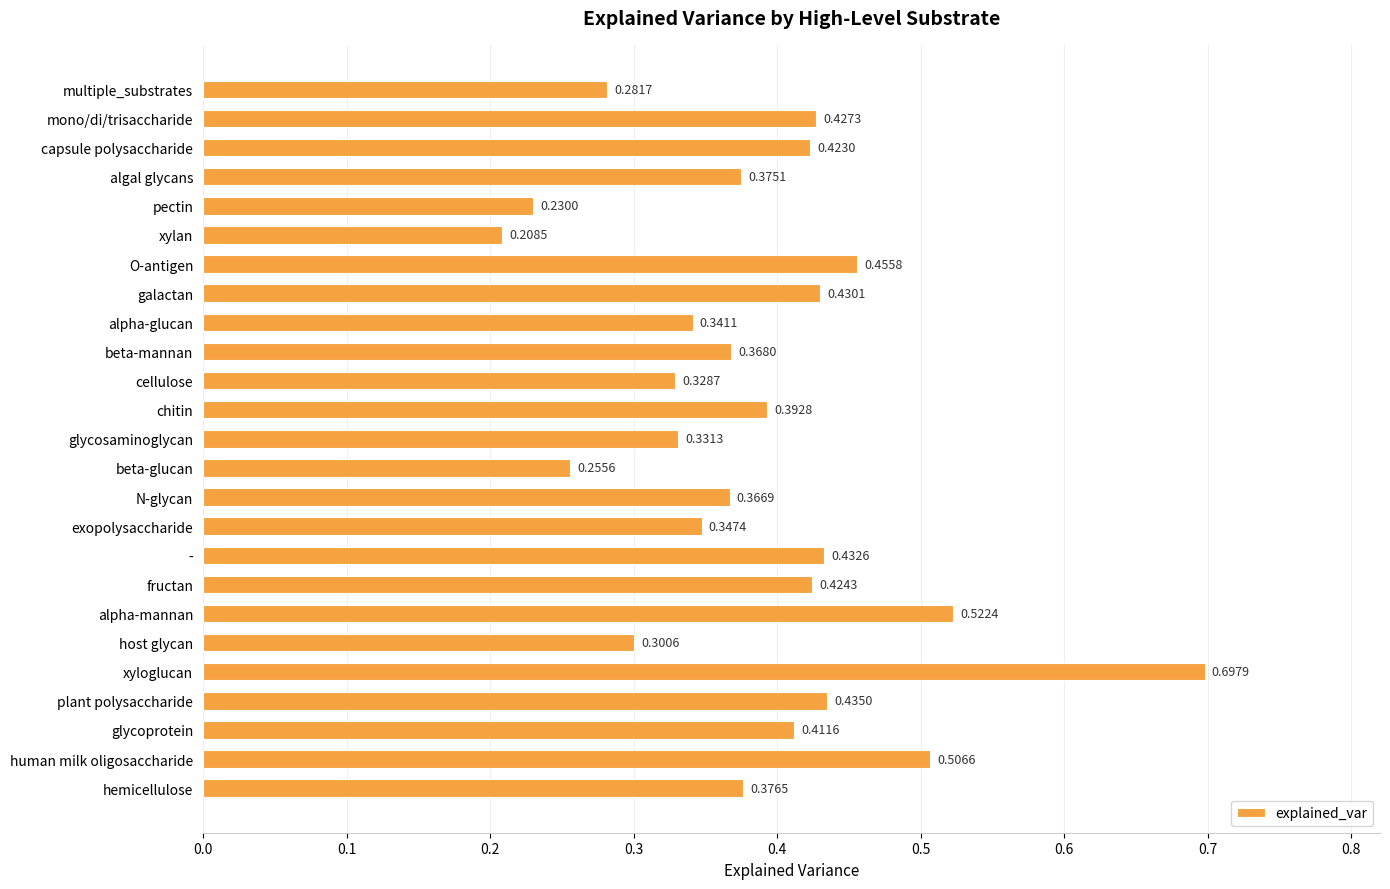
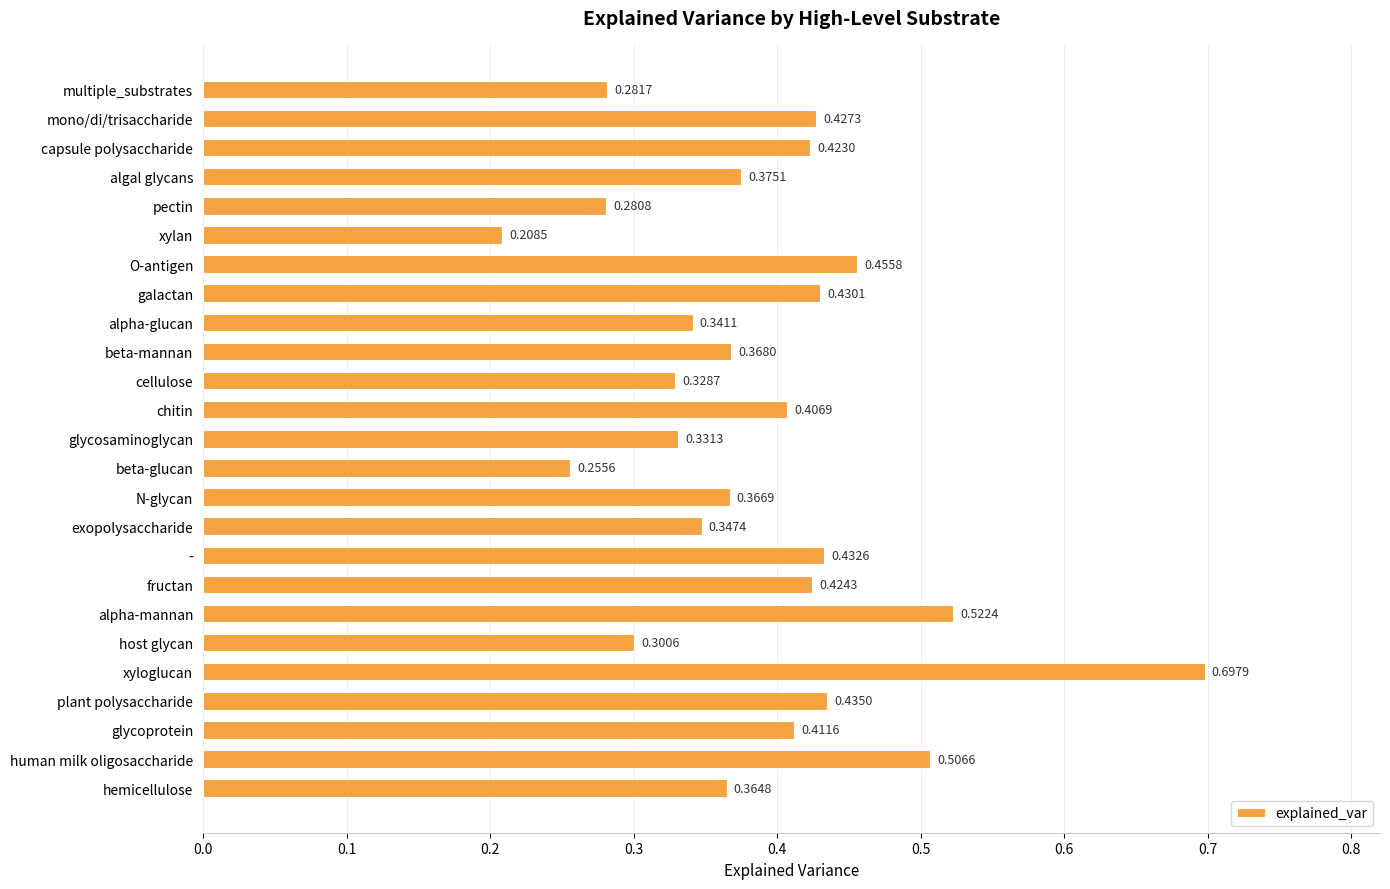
pectin: 0.2300 -> 0.2808
chitin: 0.3928 -> 0.4069
hemicellulose: 0.3765 -> 0.3648
